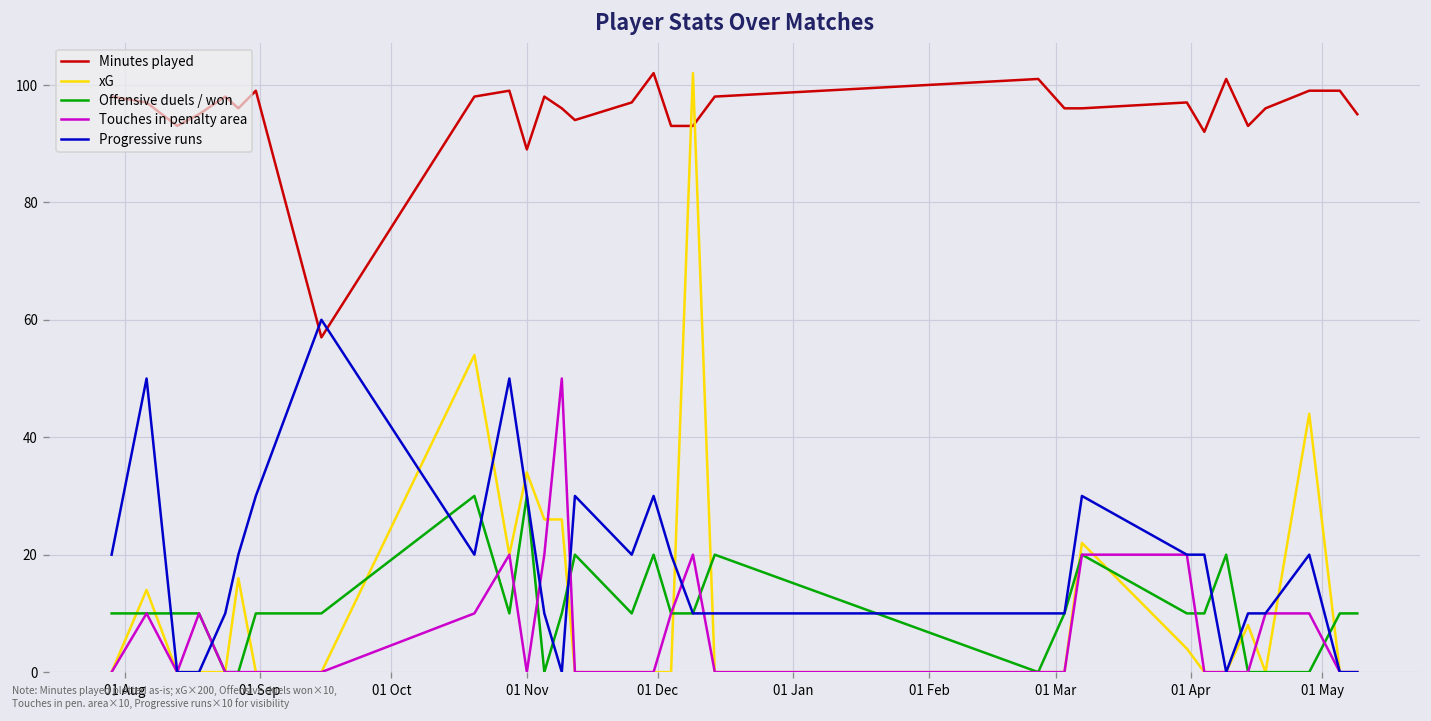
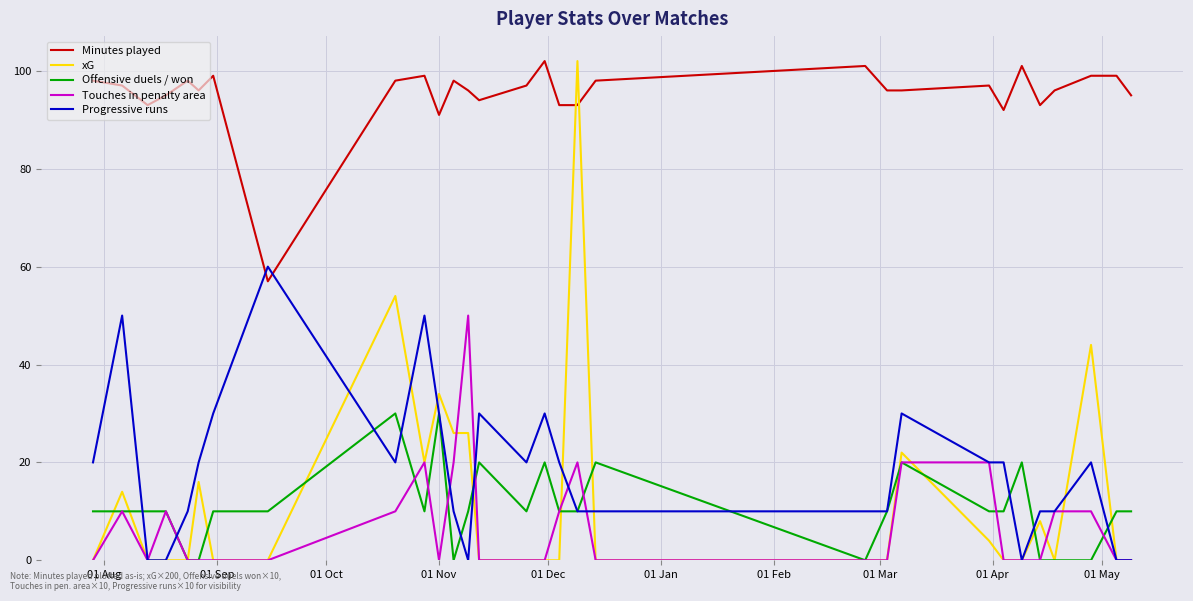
Minutes played, 01 Nov: 89 -> 91
